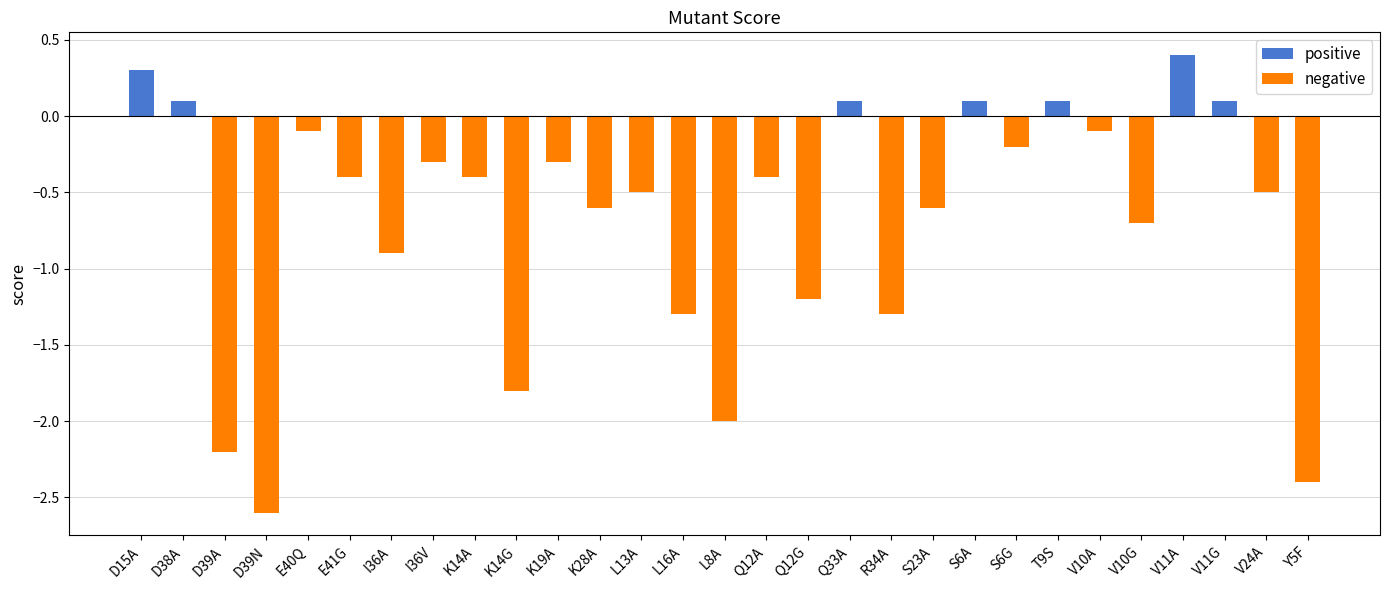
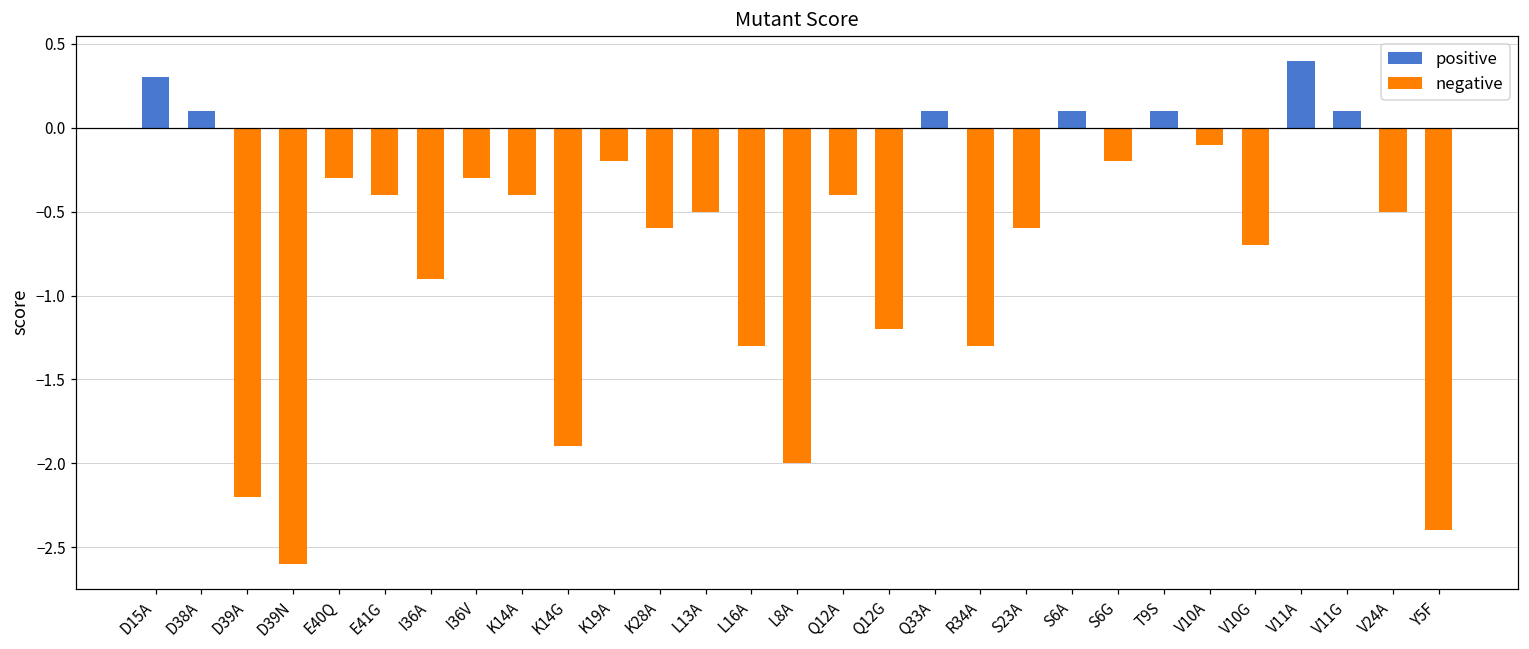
negative, E40Q: -0.1 -> -0.3
negative, K14G: -1.8 -> -1.9
negative, K19A: -0.3 -> -0.2
